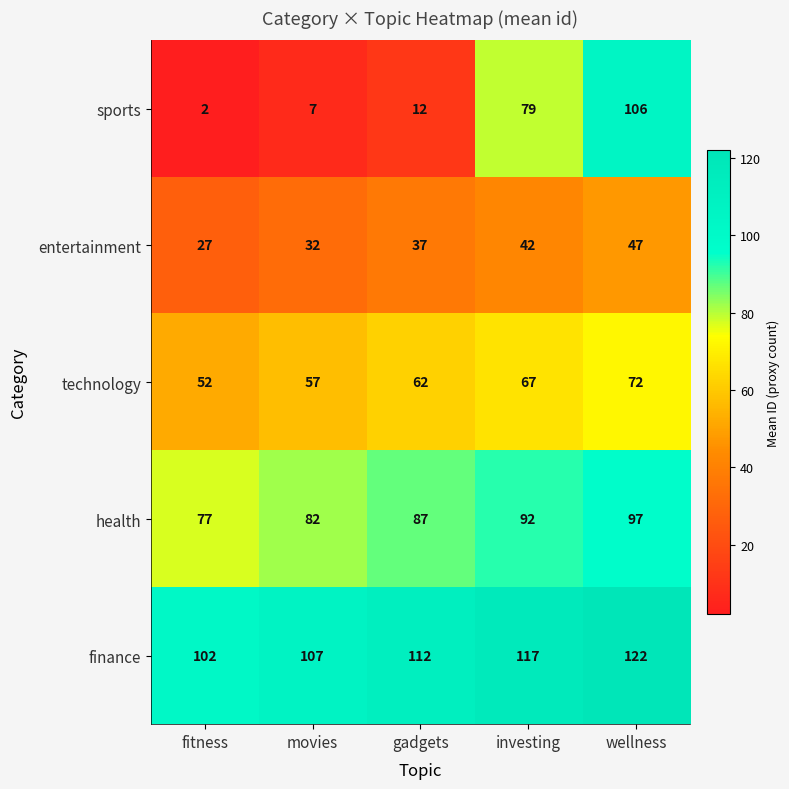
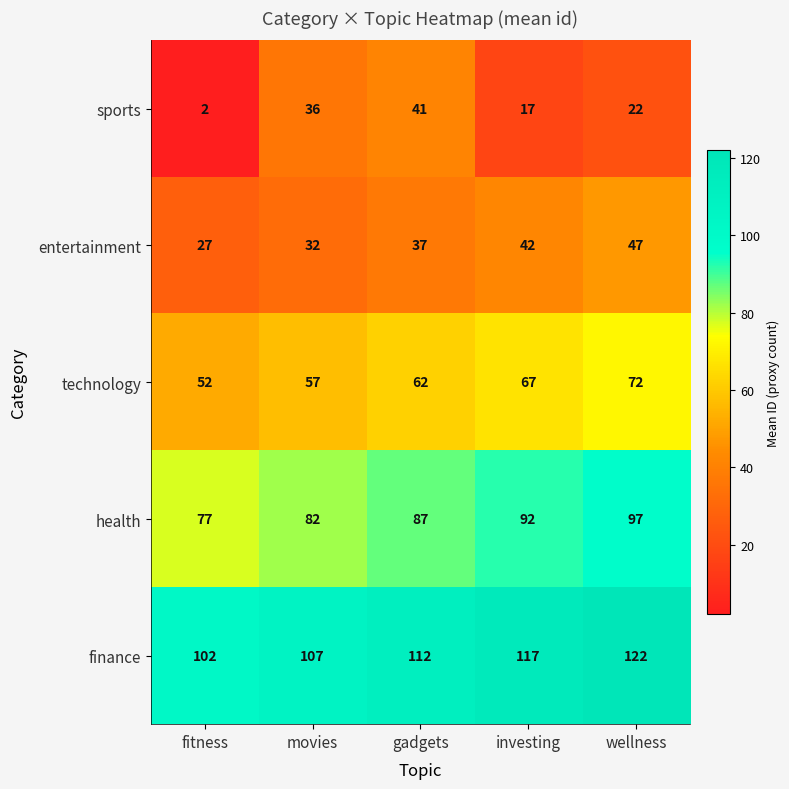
sports, movies: 7 -> 36
sports, gadgets: 12 -> 41
sports, investing: 79 -> 17
sports, wellness: 106 -> 22
